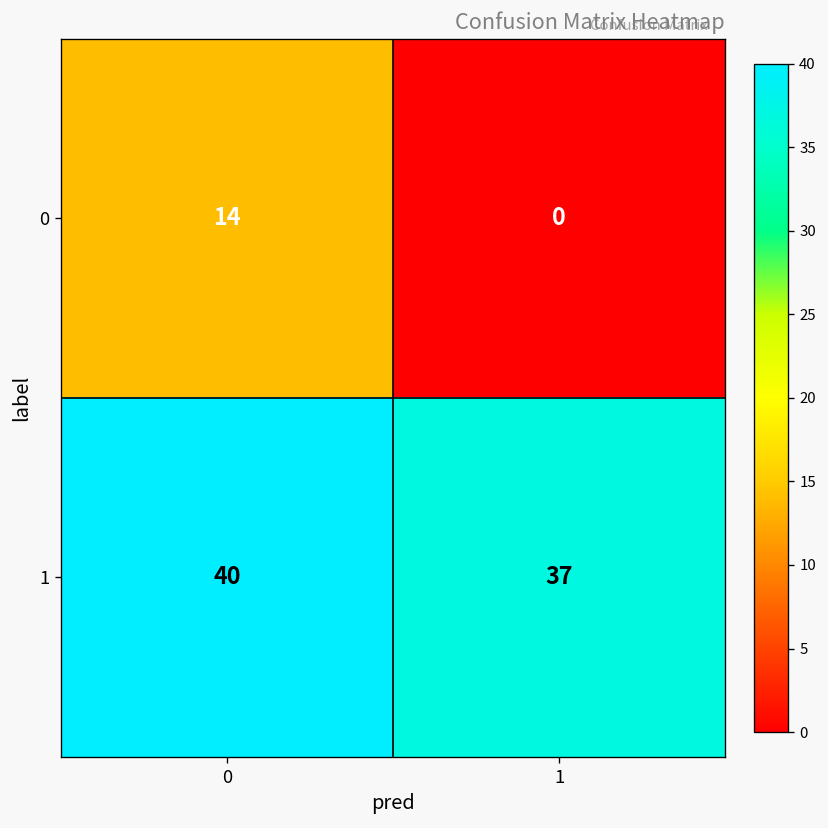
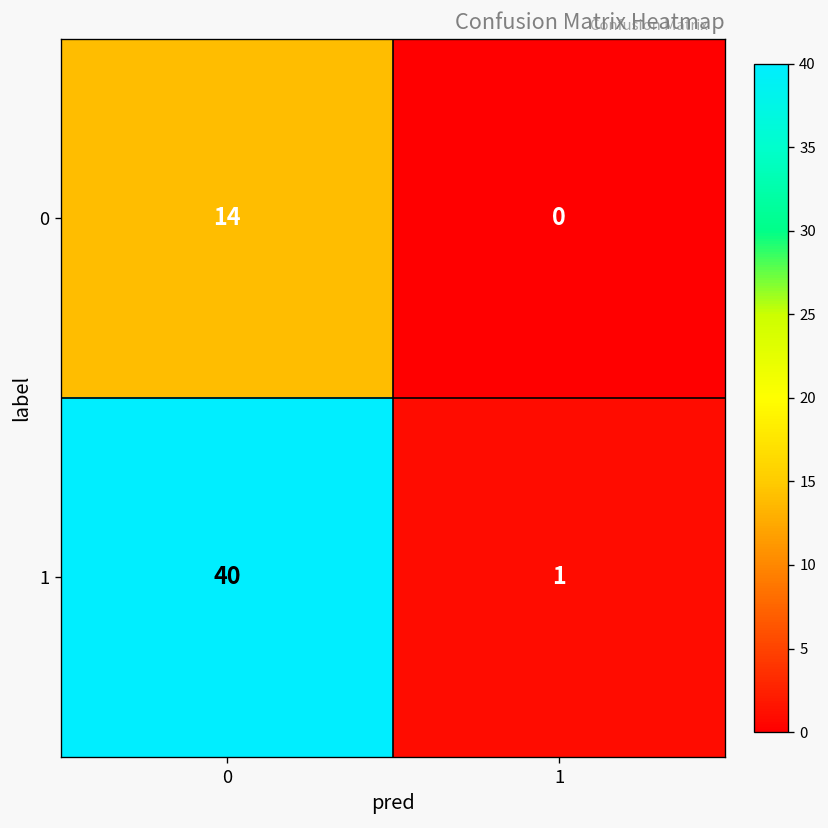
1, 1: 37 -> 1
